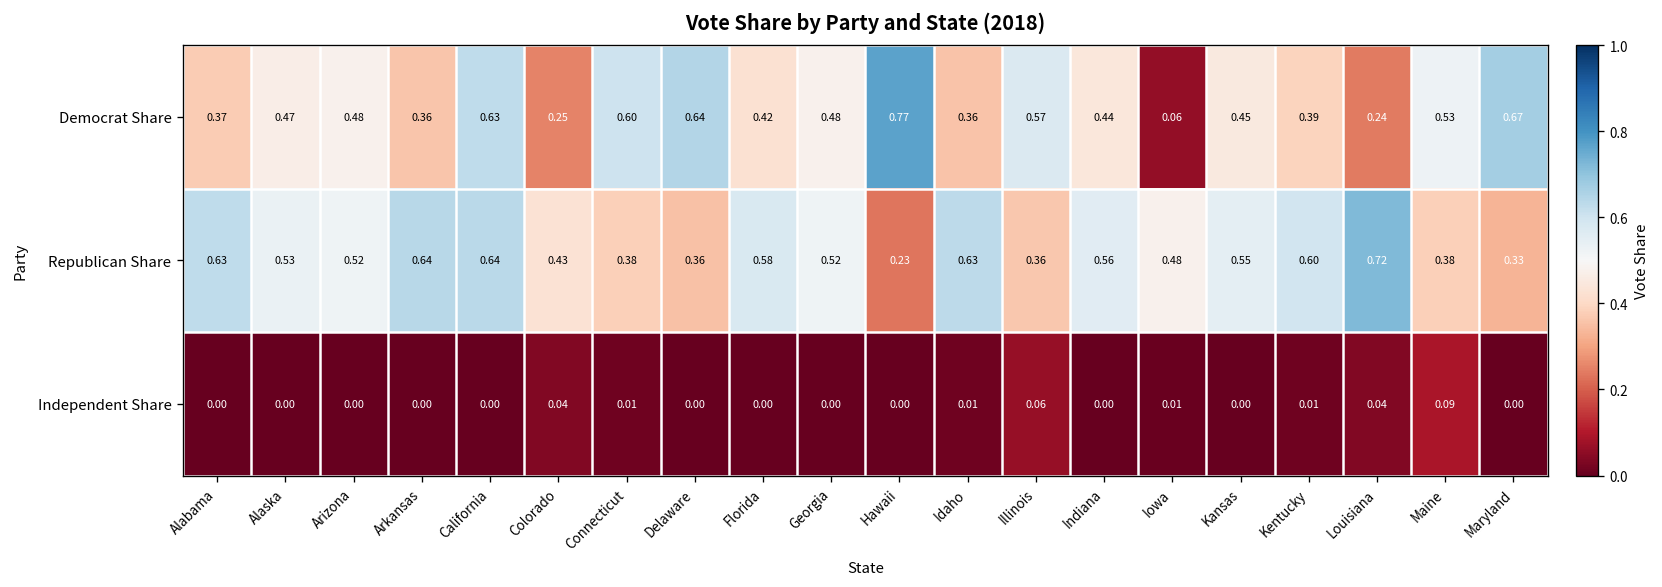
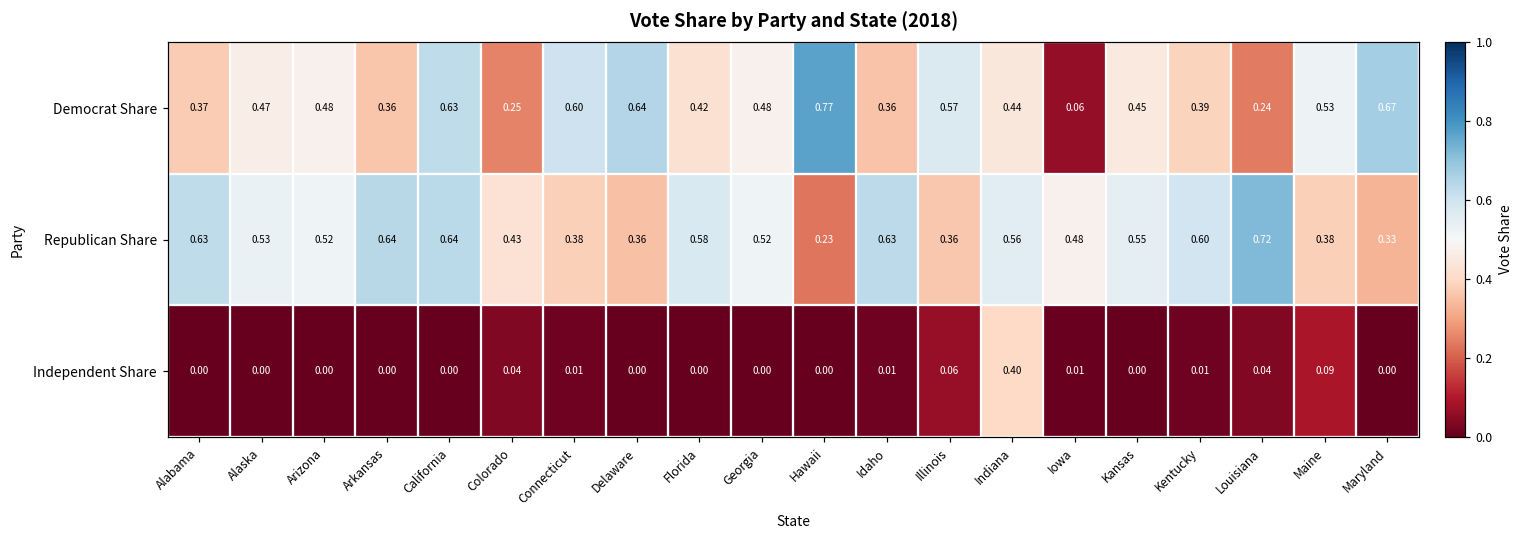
Independent Share, Indiana: 0.00 -> 0.40
